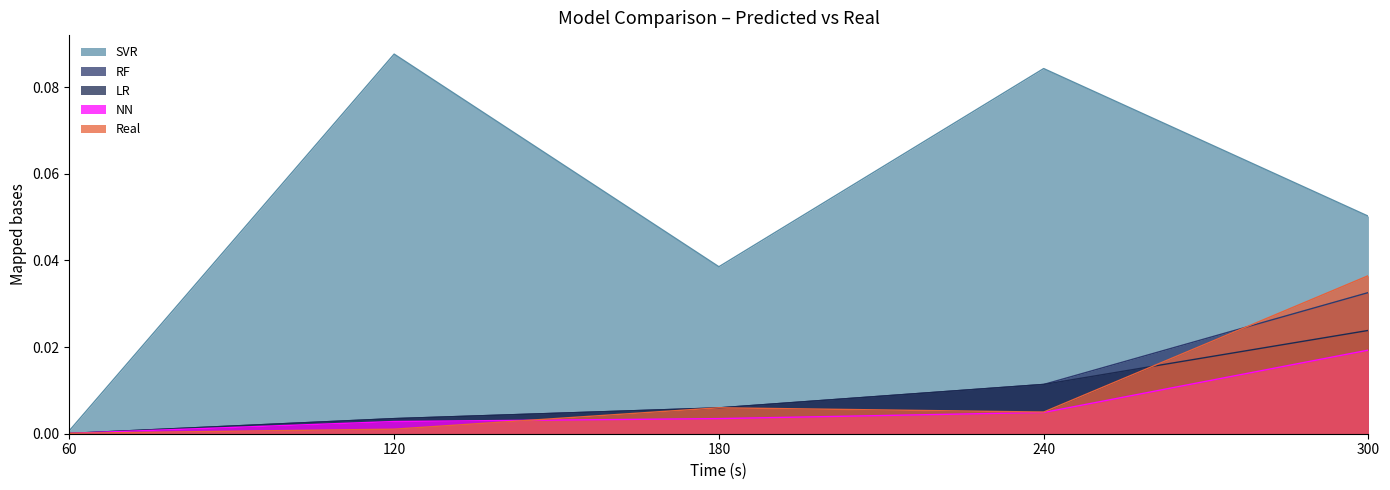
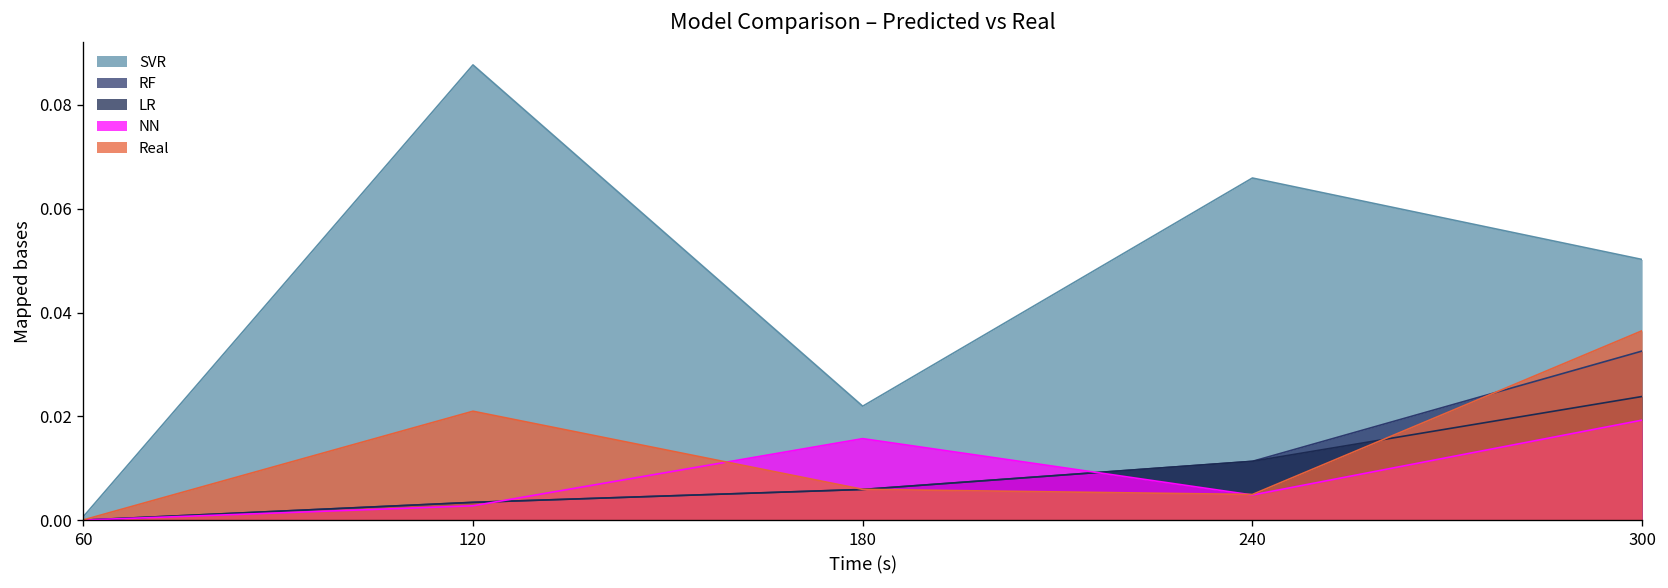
Real, 120: 0.001 -> 0.021
SVR, 180: 0.039 -> 0.022
NN, 180: 0.003 -> 0.016
SVR, 240: 0.084 -> 0.066
